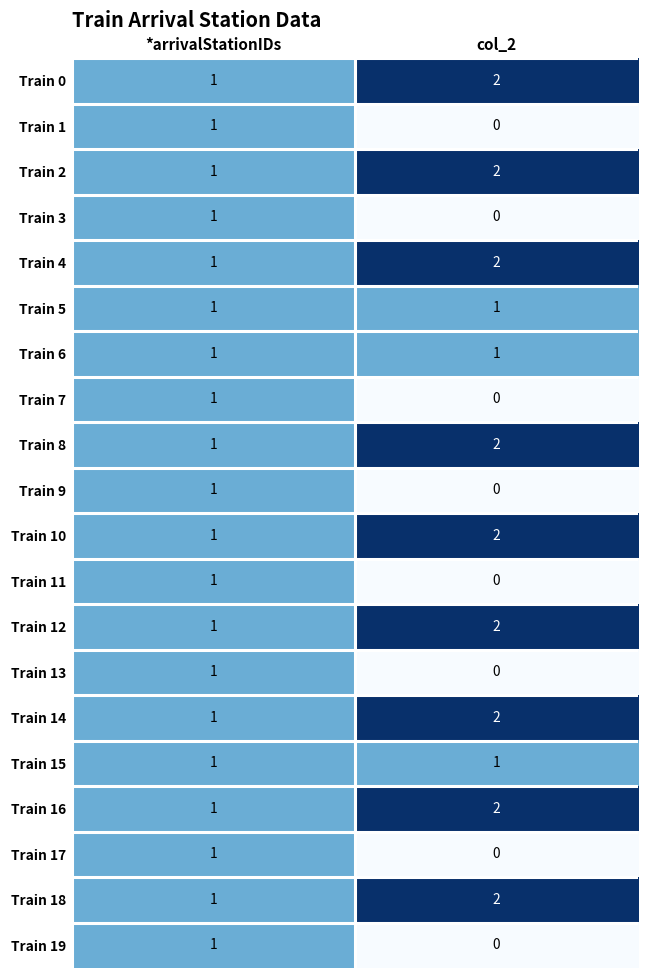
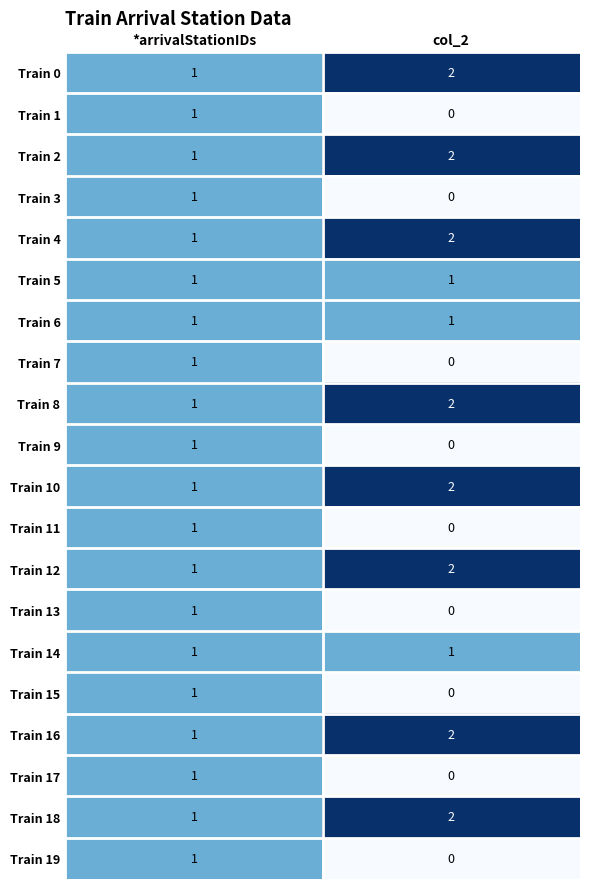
Train 14, col_2: 2 -> 1
Train 15, col_2: 1 -> 0
